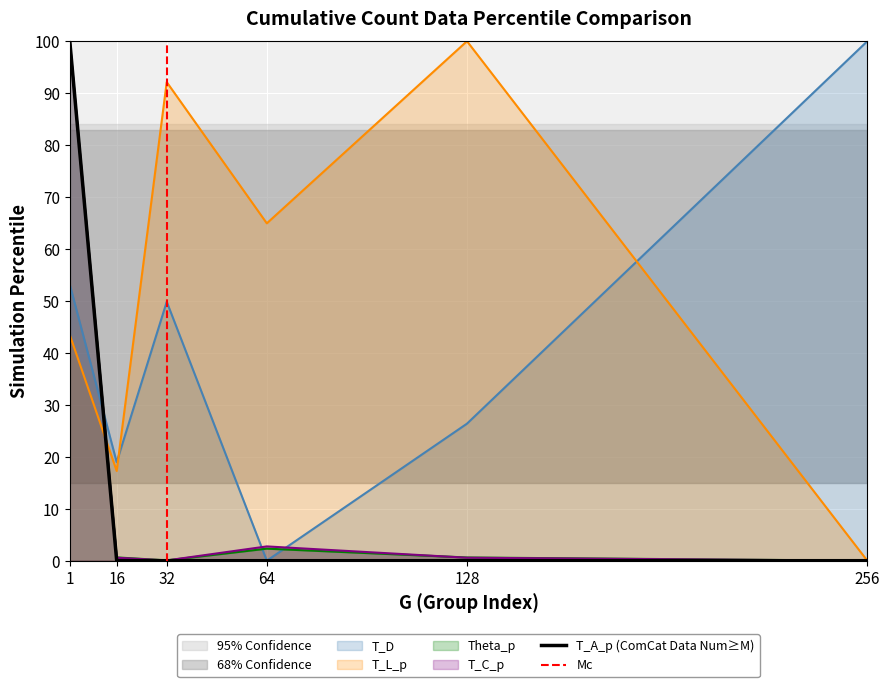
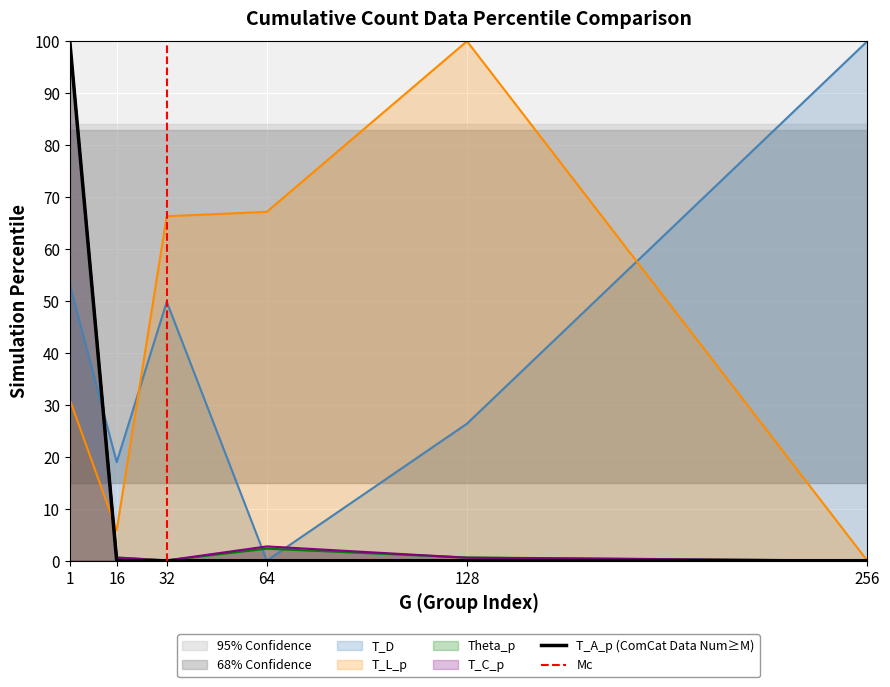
T_L_p, 1: 43 -> 31
T_L_p, 16: 17 -> 6
T_L_p, 32: 92 -> 66
T_L_p, 64: 65 -> 67
